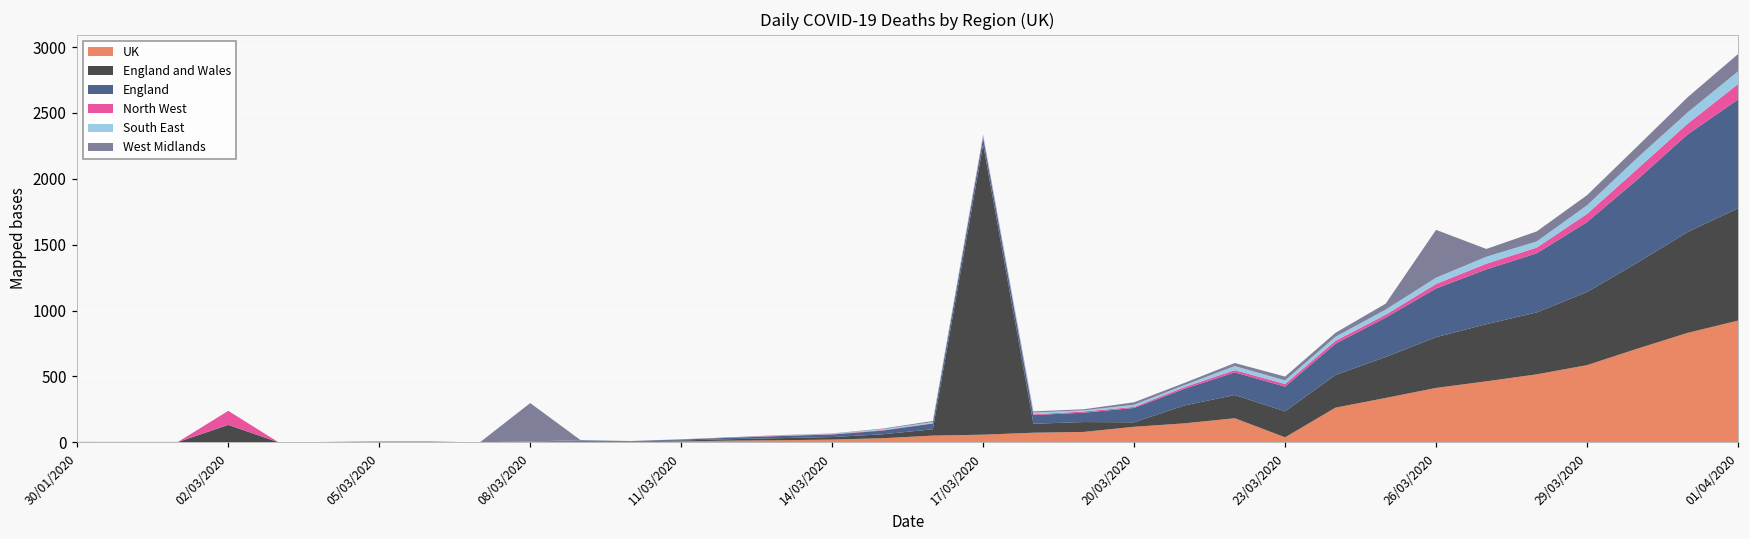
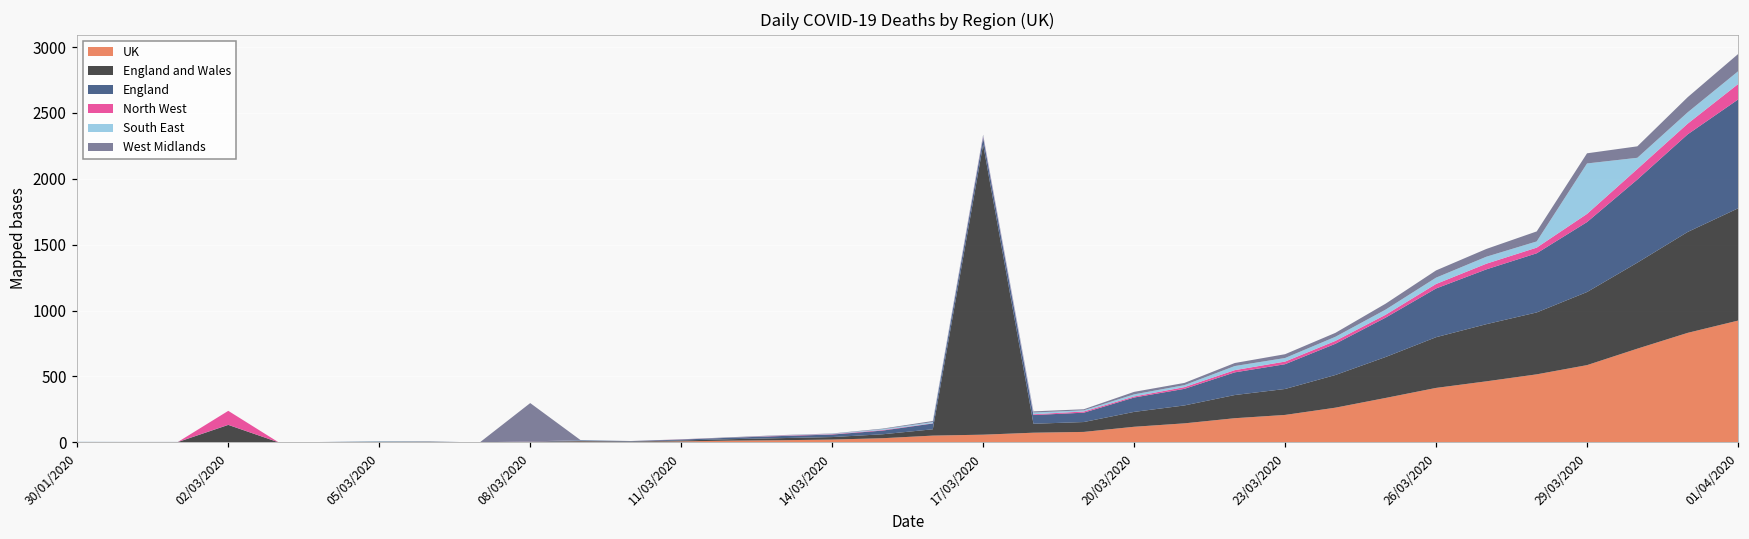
England and Wales, 20/03/2020: 30 -> 110
UK, 23/03/2020: 40 -> 210
West Midlands, 26/03/2020: 360 -> 60
South East, 29/03/2020: 70 -> 380
